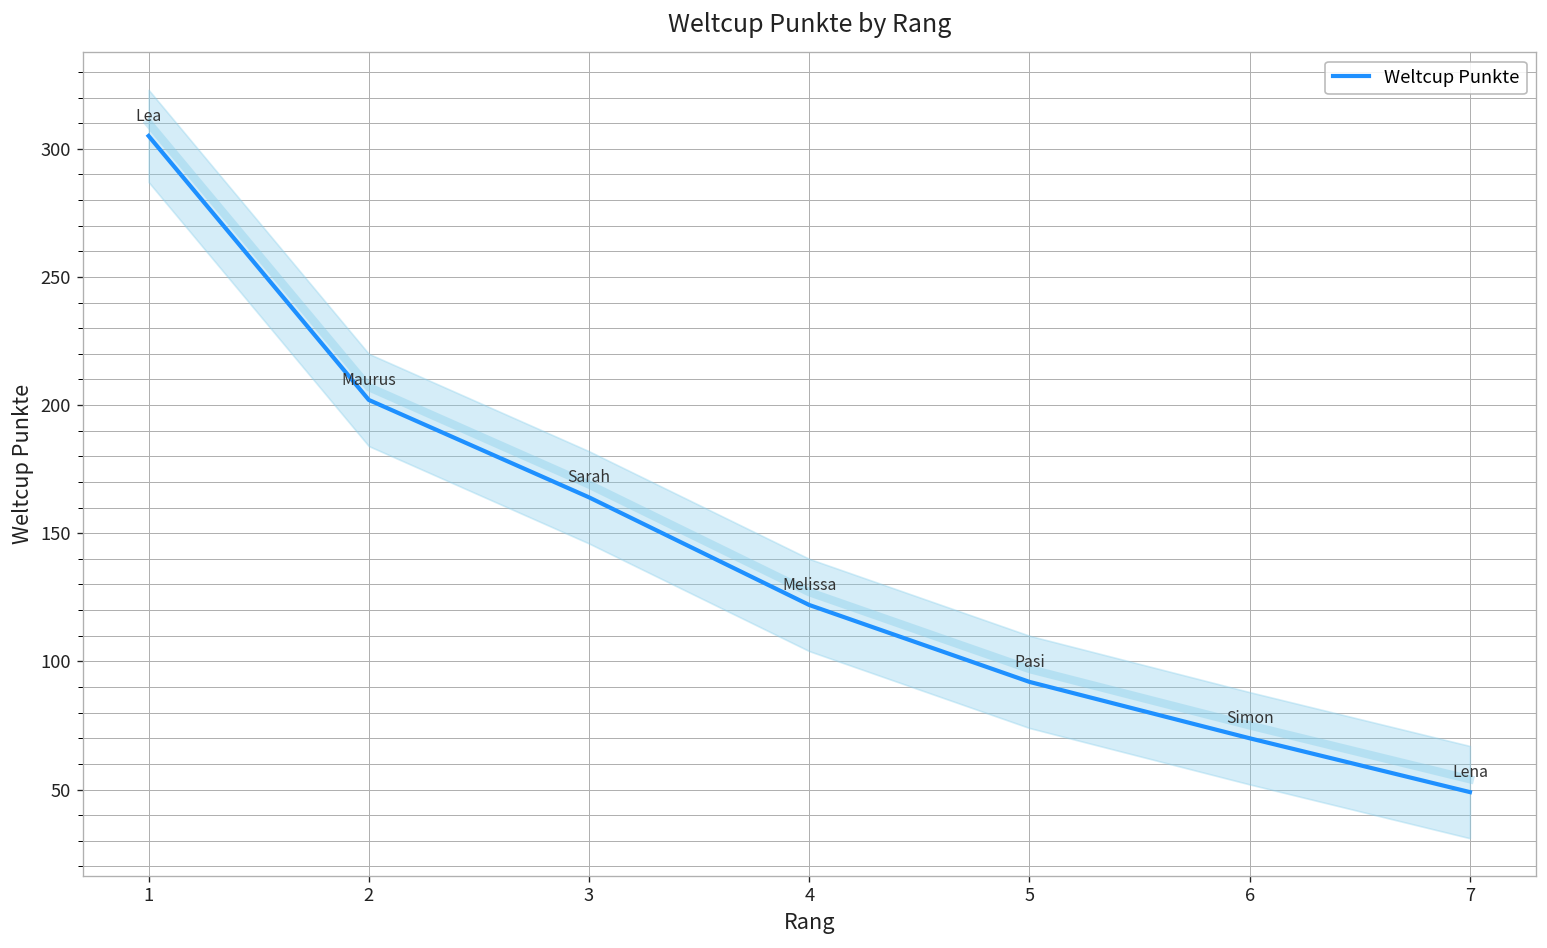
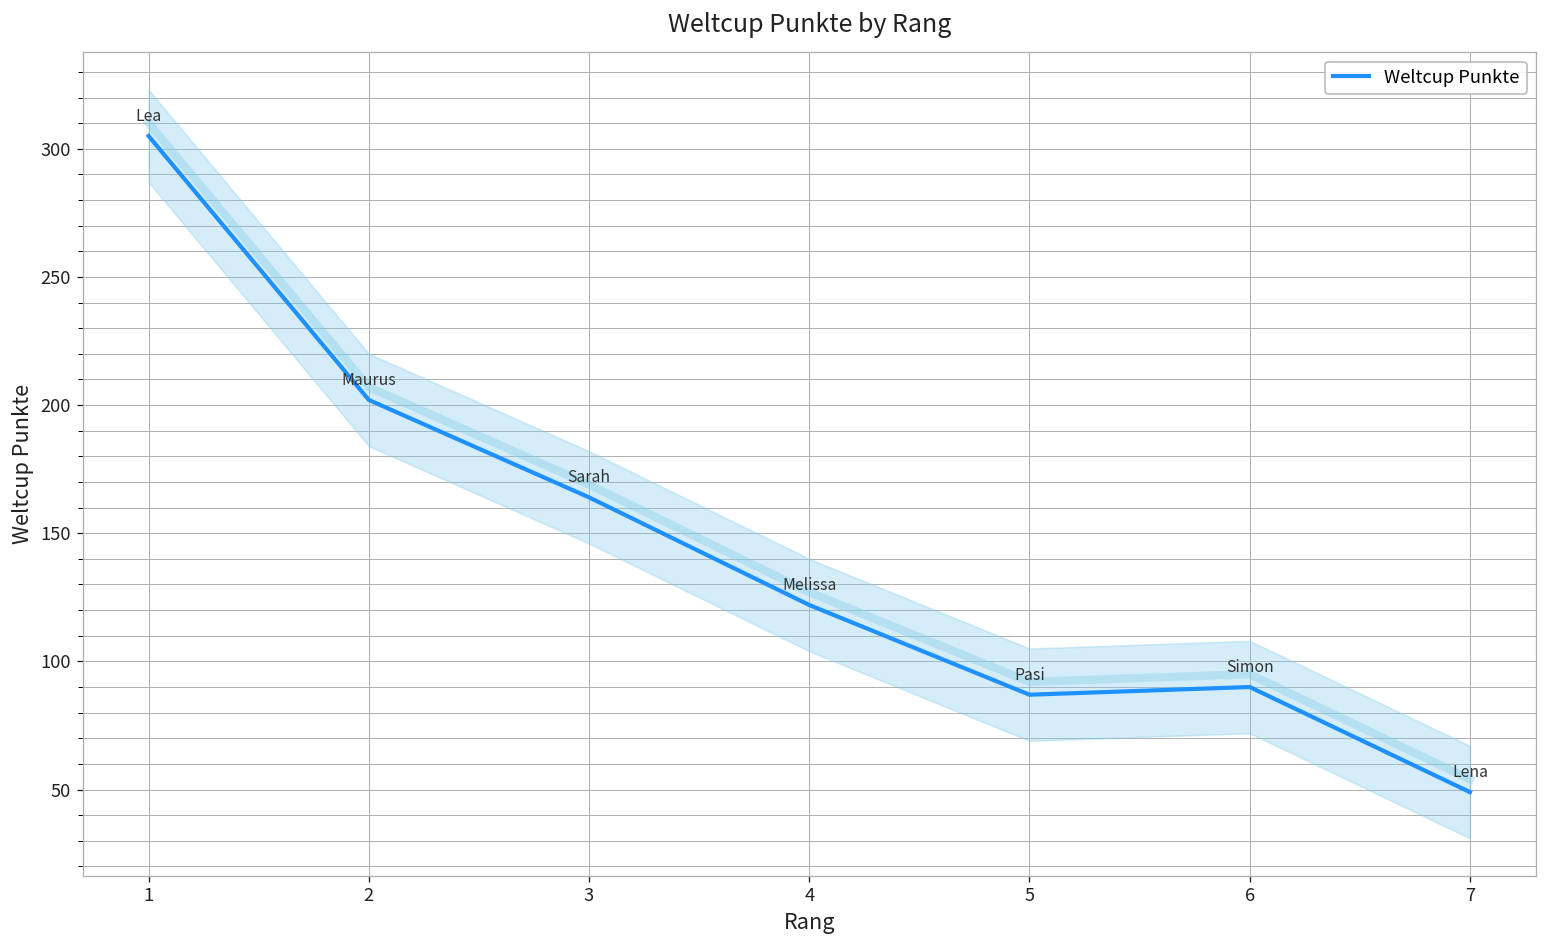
Weltcup Punkte, 5: 92 -> 87
Weltcup Punkte, 6: 70 -> 90
